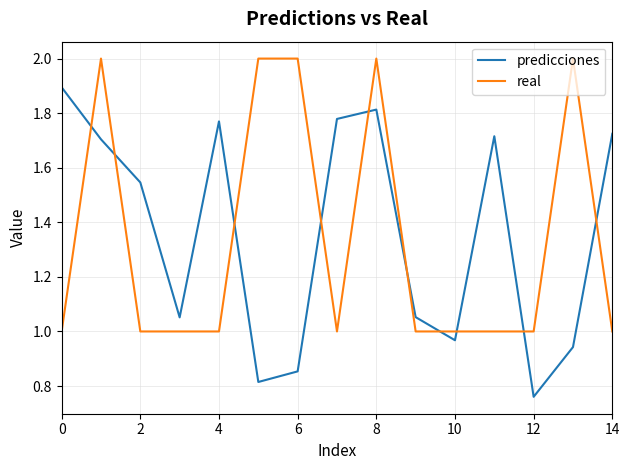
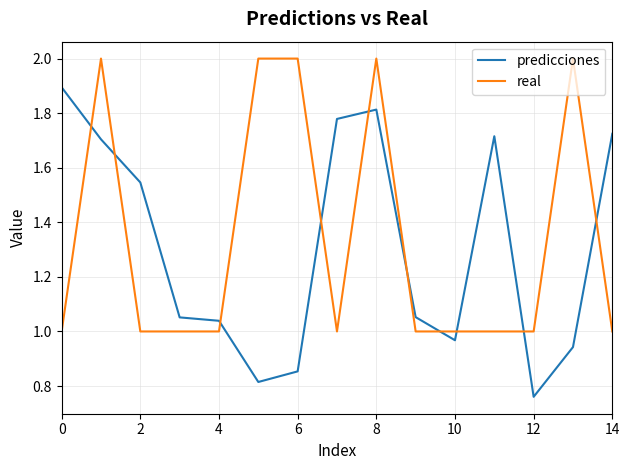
predicciones, 4: 1.77 -> 1.04
